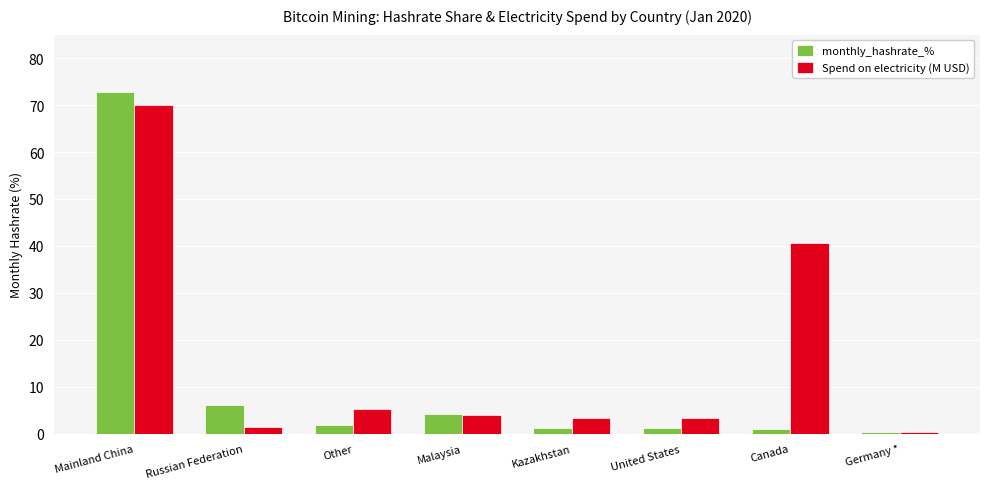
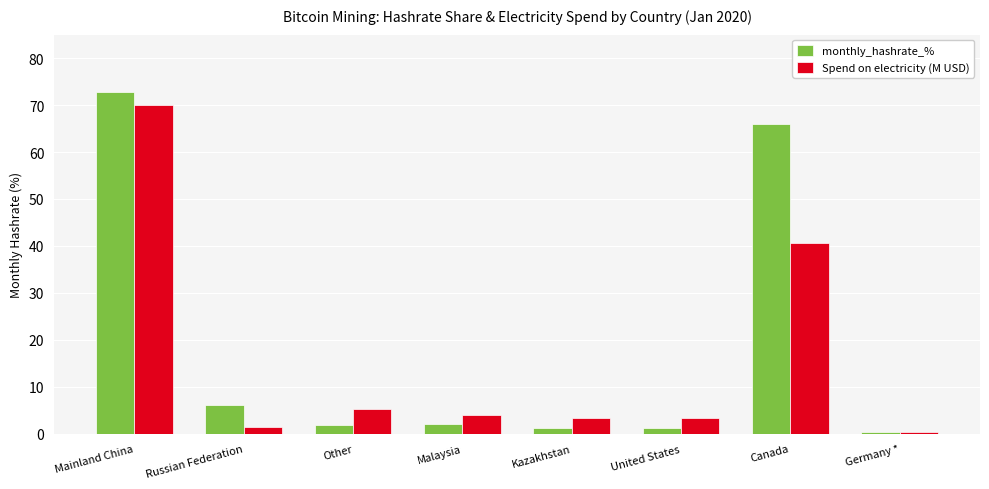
monthly_hashrate_%, Malaysia: 4 -> 2
monthly_hashrate_%, Canada: 1 -> 66
